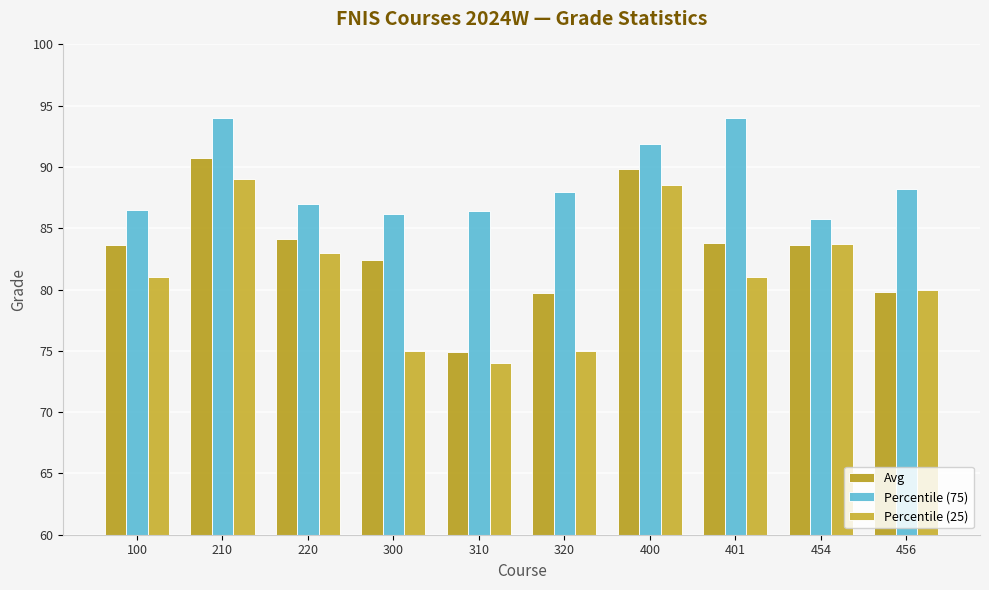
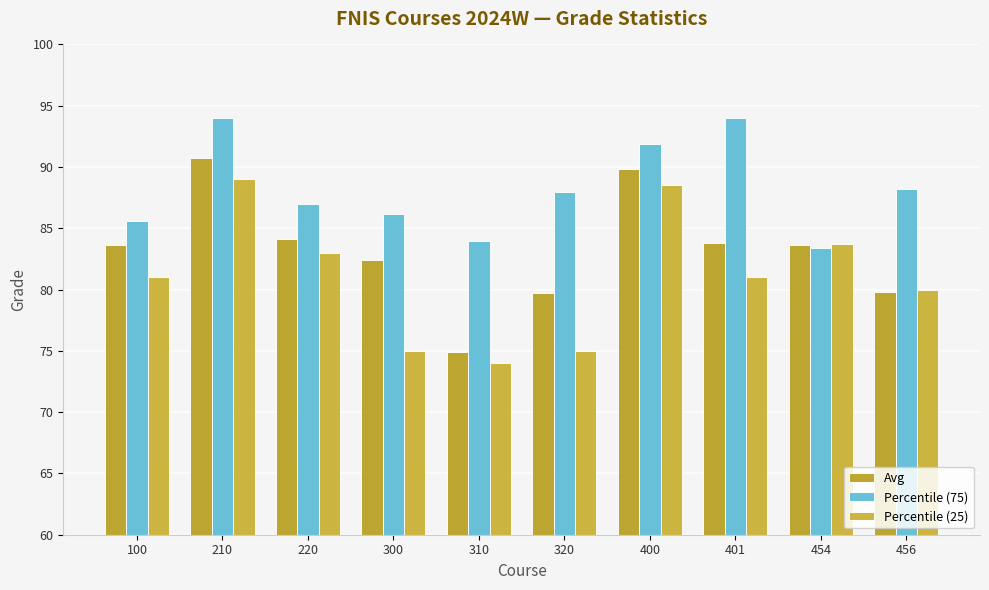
Percentile (75), 100: 86.5 -> 85.6
Percentile (75), 310: 86.4 -> 84.0
Percentile (75), 454: 85.8 -> 83.4
